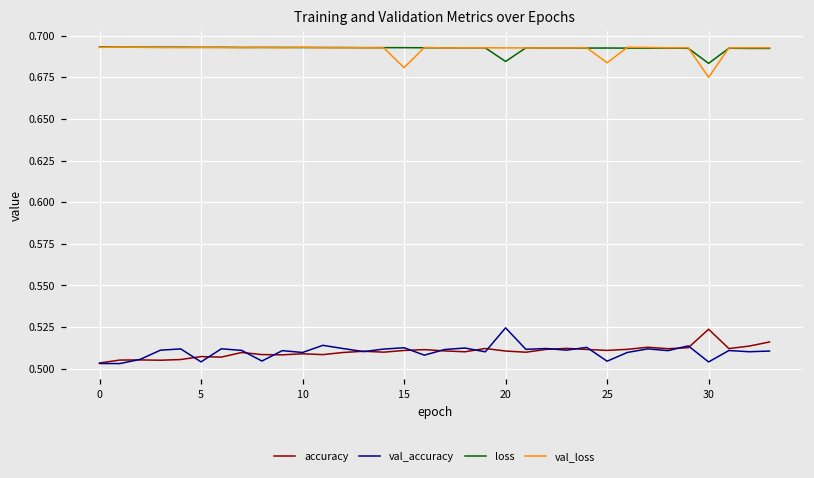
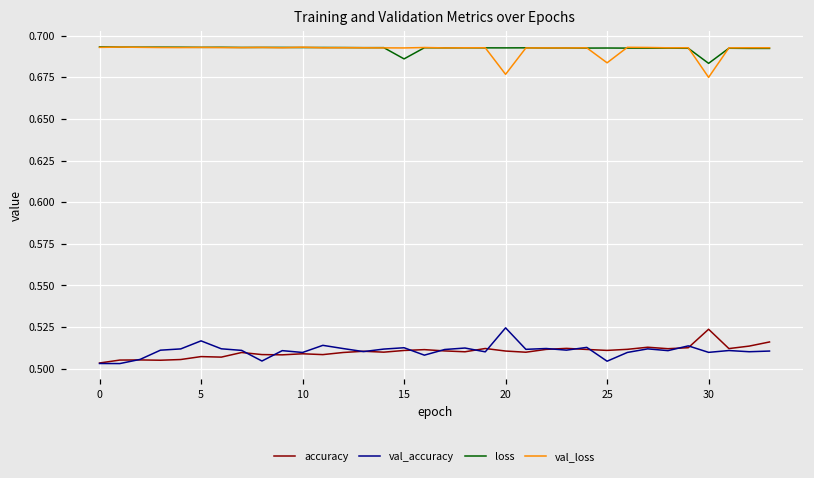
val_accuracy, 5: 0.504 -> 0.517
loss, 15: 0.693 -> 0.686
val_loss, 15: 0.681 -> 0.693
loss, 20: 0.685 -> 0.693
val_loss, 20: 0.693 -> 0.677
val_accuracy, 30: 0.504 -> 0.510
